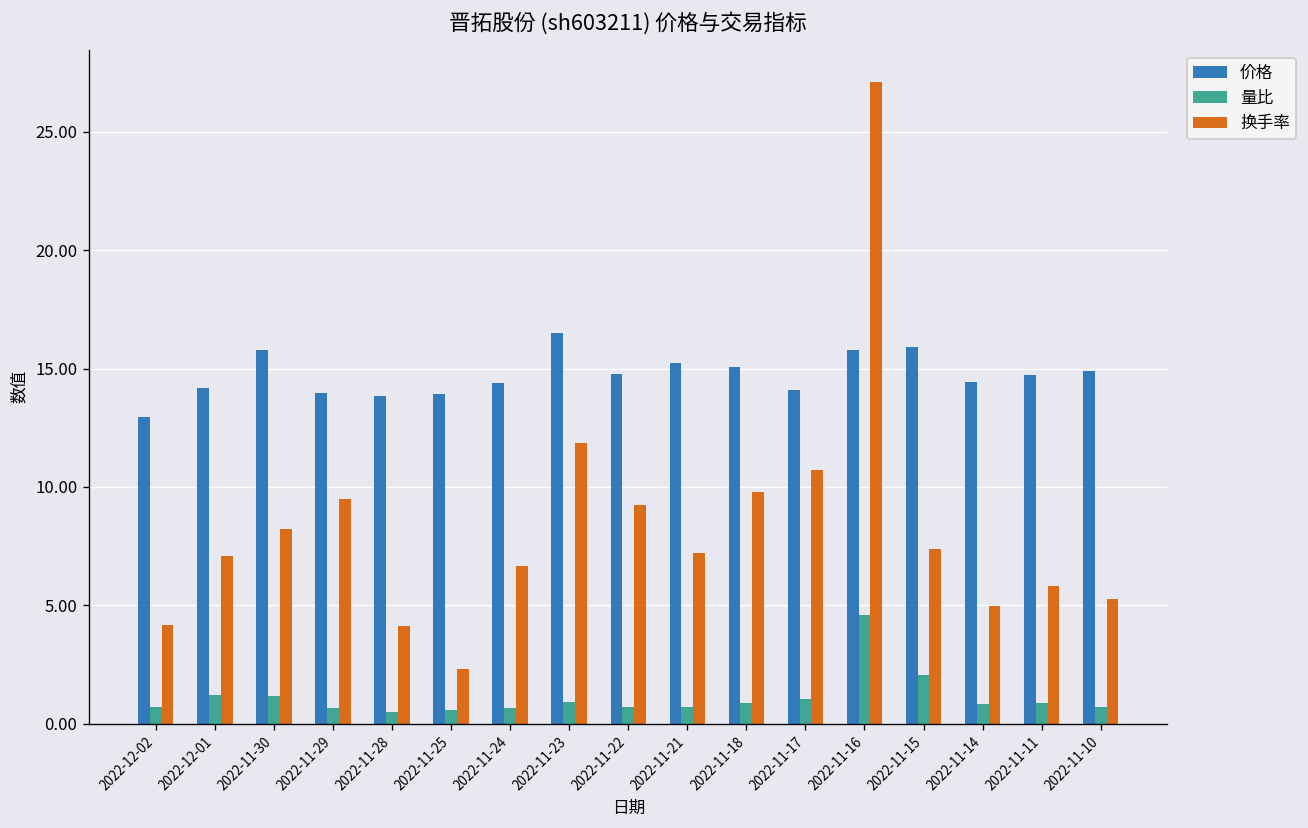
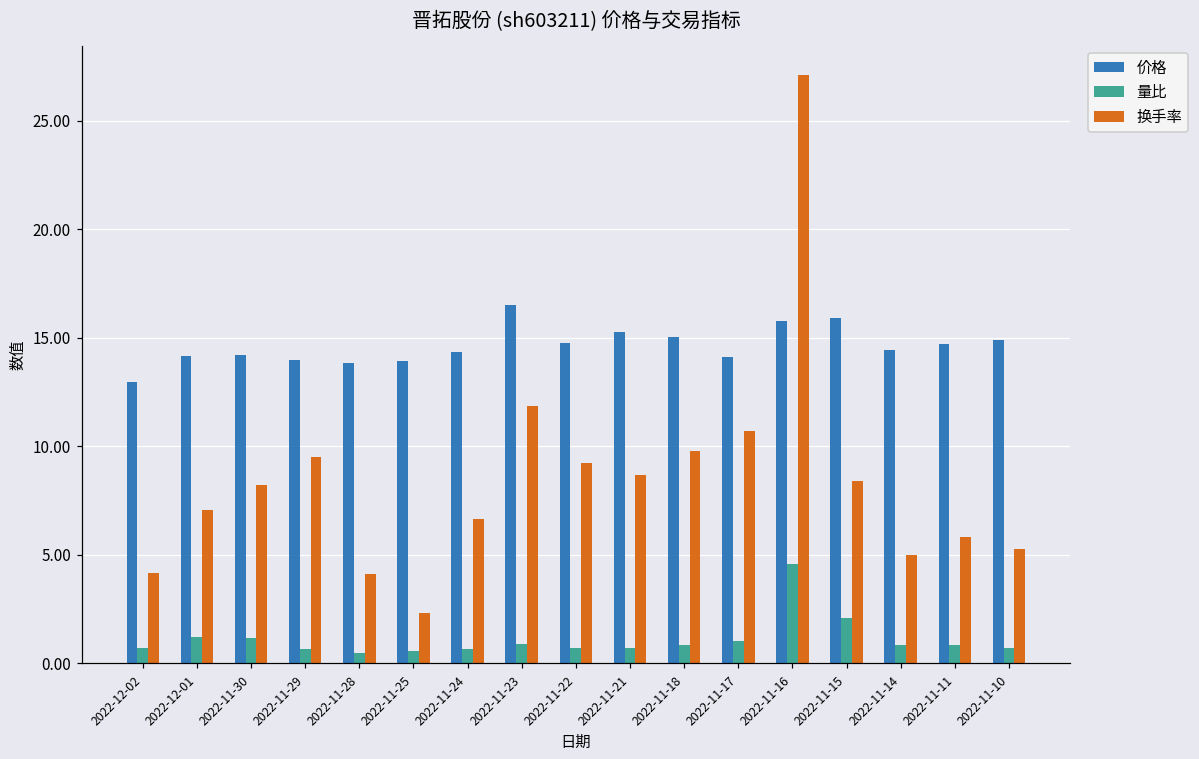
价格, 2022-11-30: 15.8 -> 14.2
换手率, 2022-11-21: 7.2 -> 8.7
换手率, 2022-11-15: 7.4 -> 8.4
